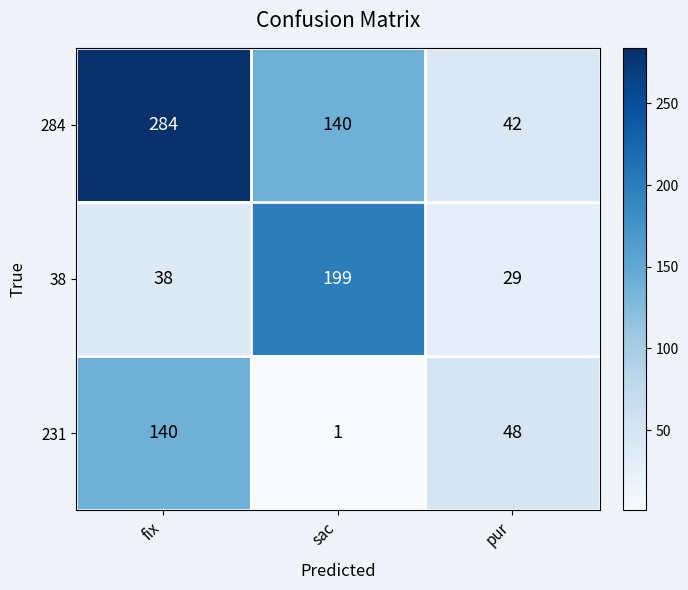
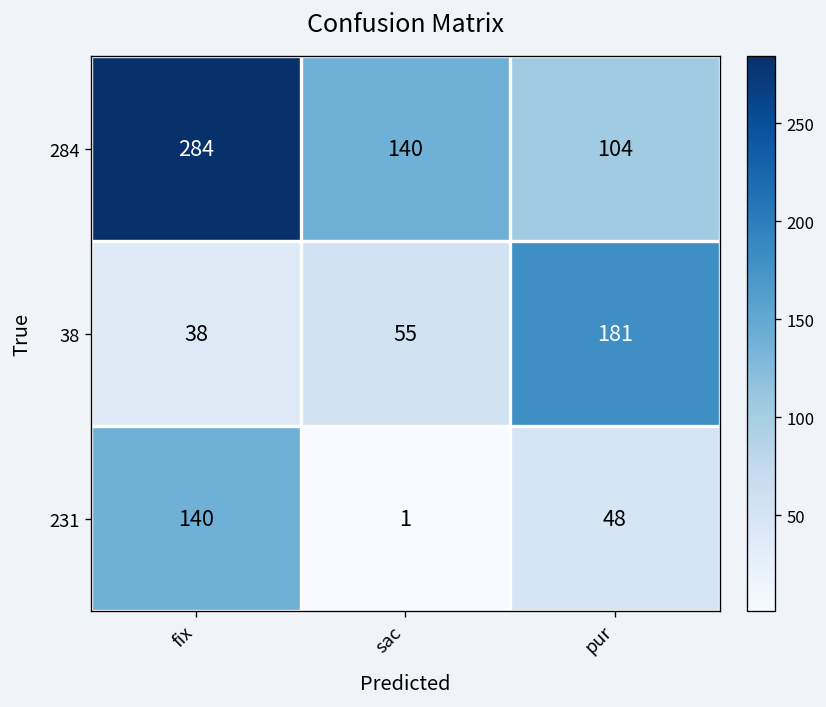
284, pur: 42 -> 104
38, sac: 199 -> 55
38, pur: 29 -> 181
